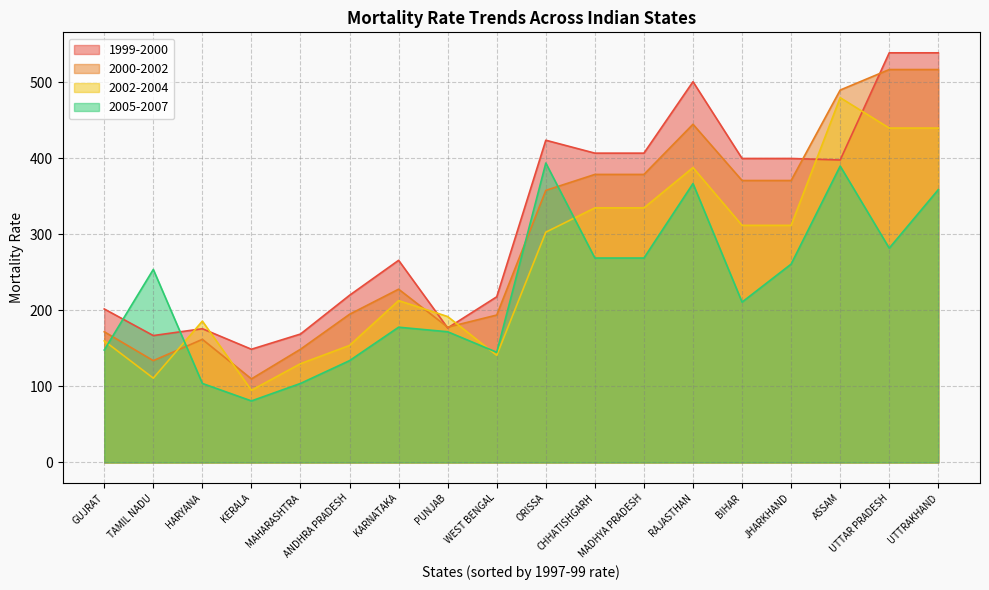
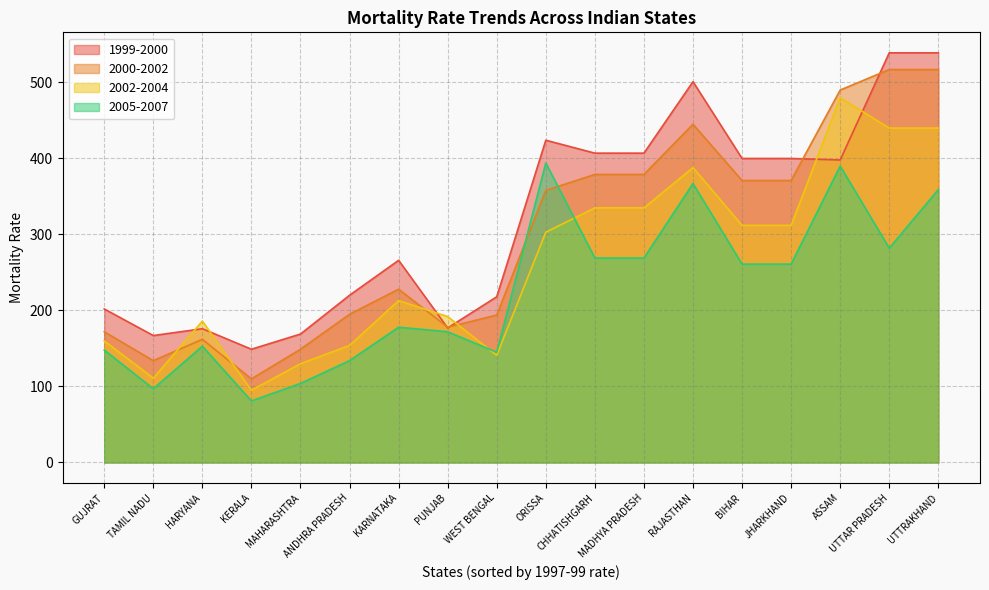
2005-2007, TAMIL NADU: 250 -> 100
2005-2007, HARYANA: 100 -> 150
2005-2007, BIHAR: 210 -> 260
